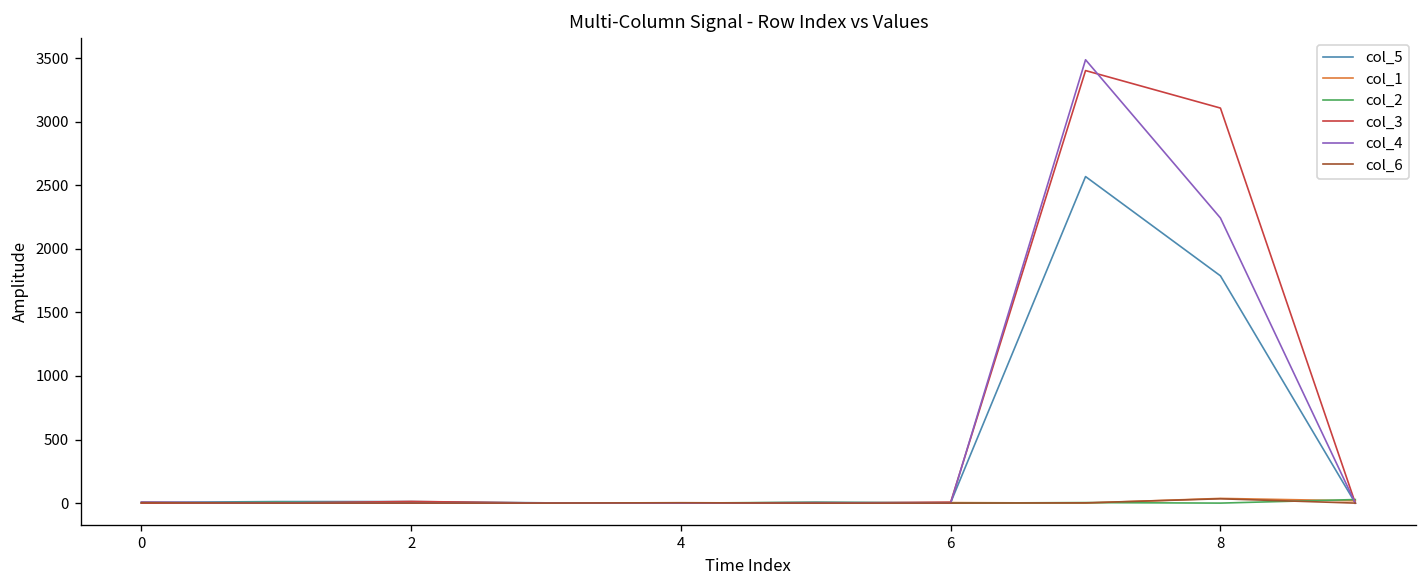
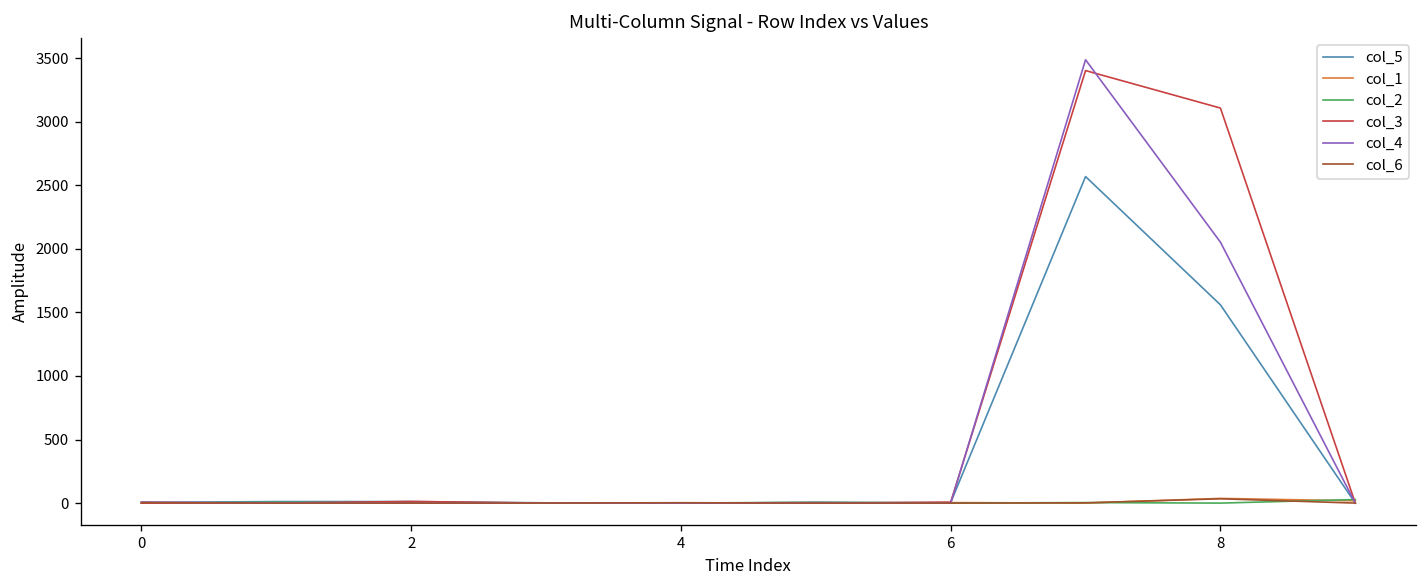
col_5, 8: 1790 -> 1560
col_4, 8: 2240 -> 2050
